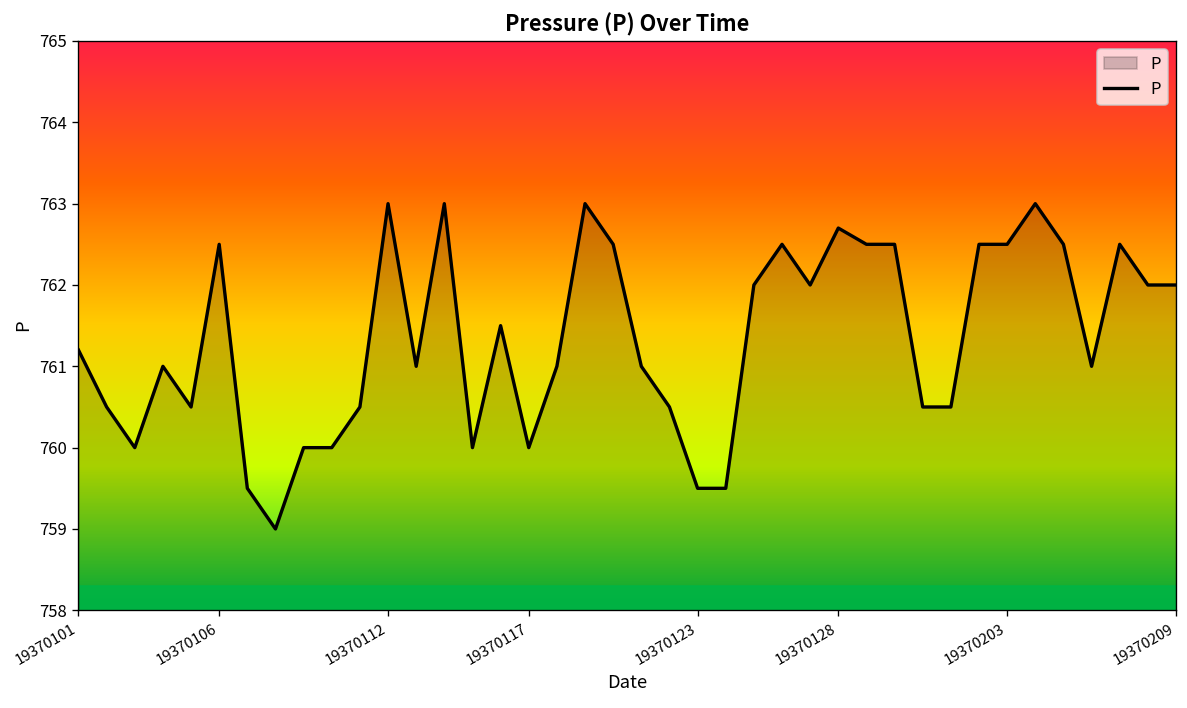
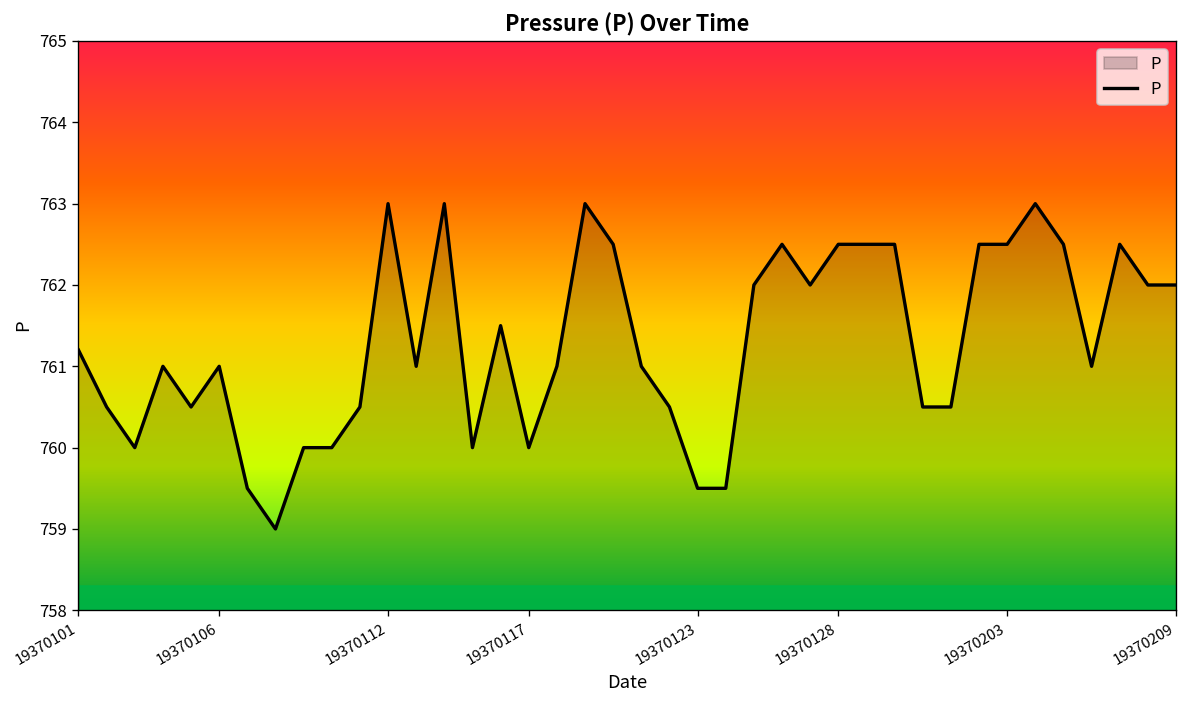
19370106: 762.5 -> 761.0
19370128: 762.7 -> 762.5
